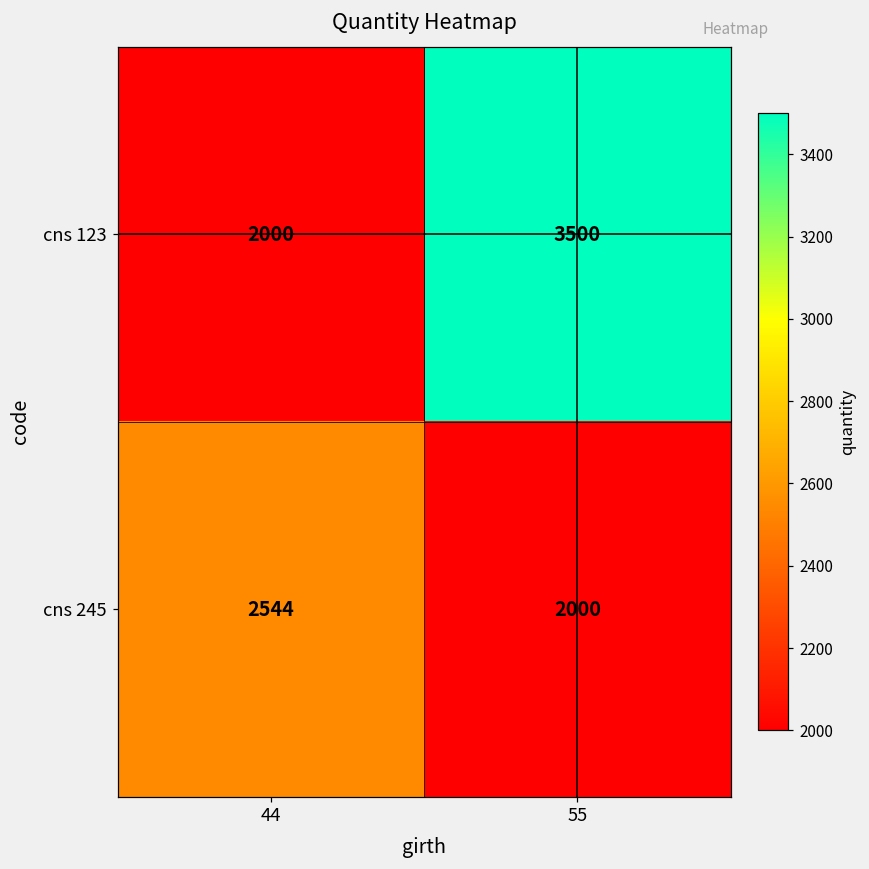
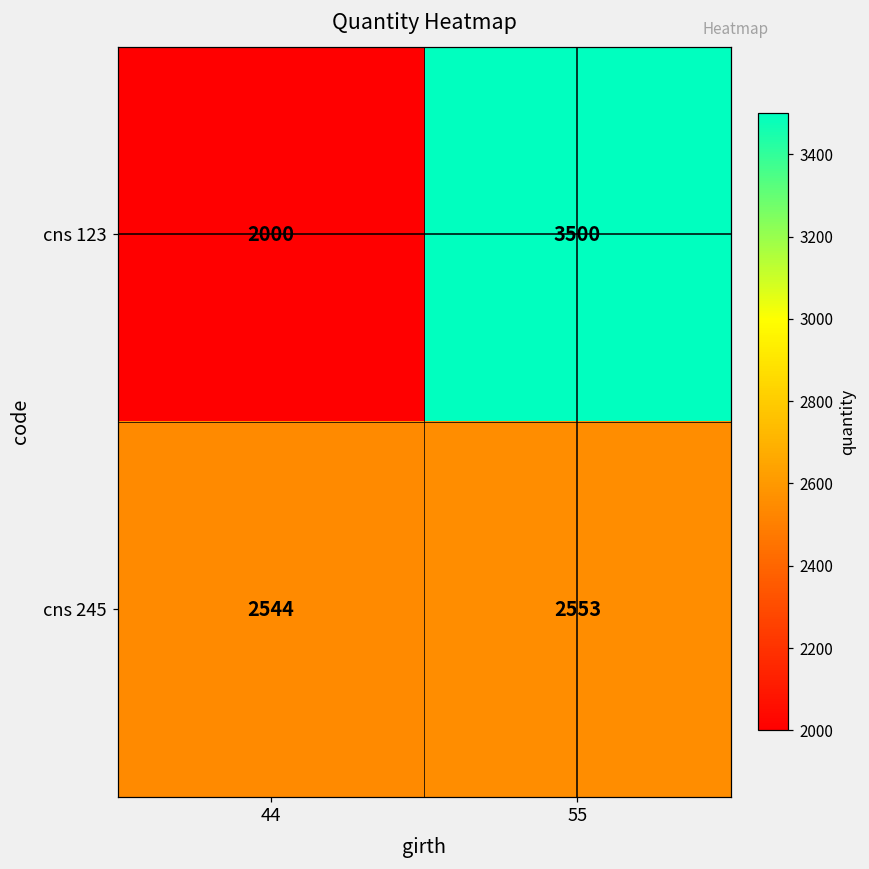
cns 245, 55: 2000 -> 2553
